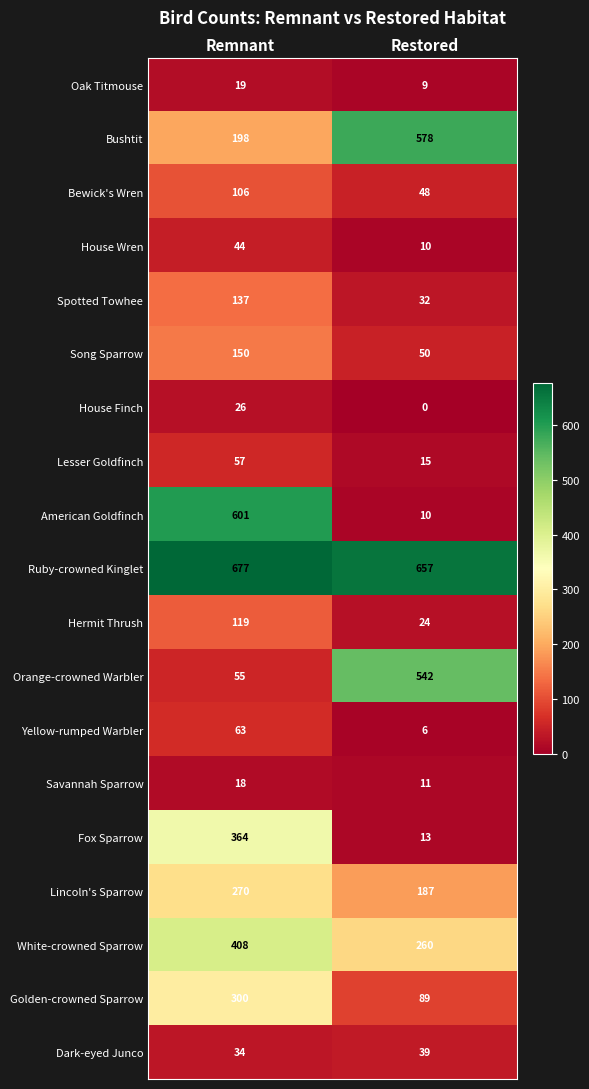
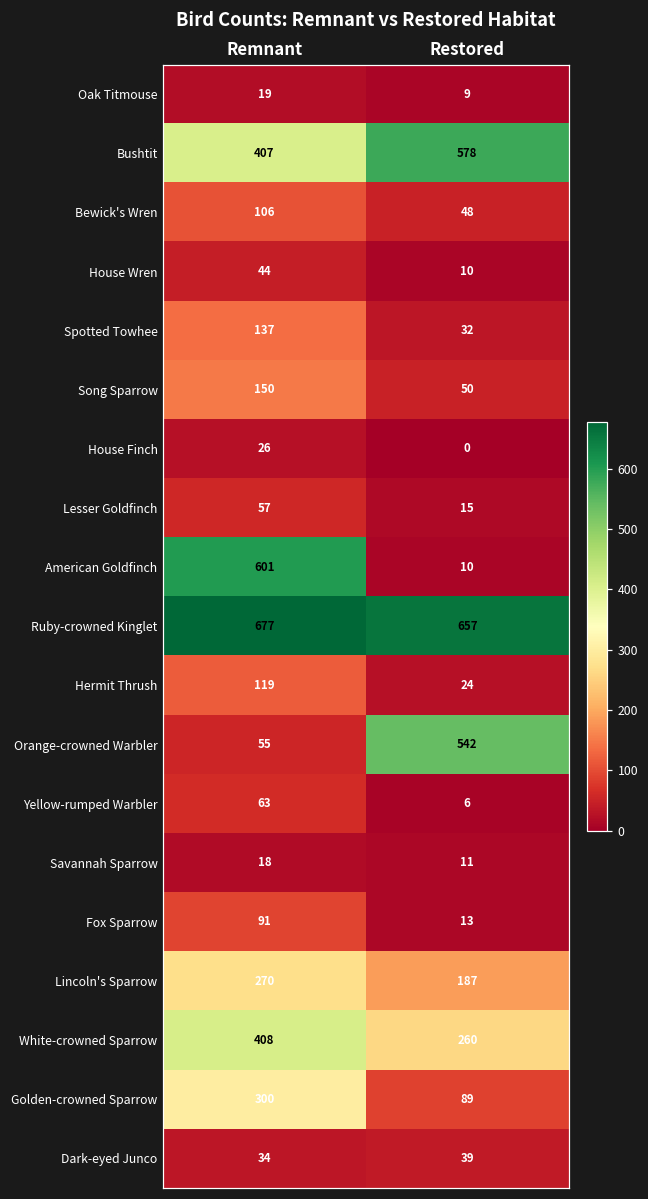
Bushtit, Remnant: 198 -> 407
Fox Sparrow, Remnant: 364 -> 91
